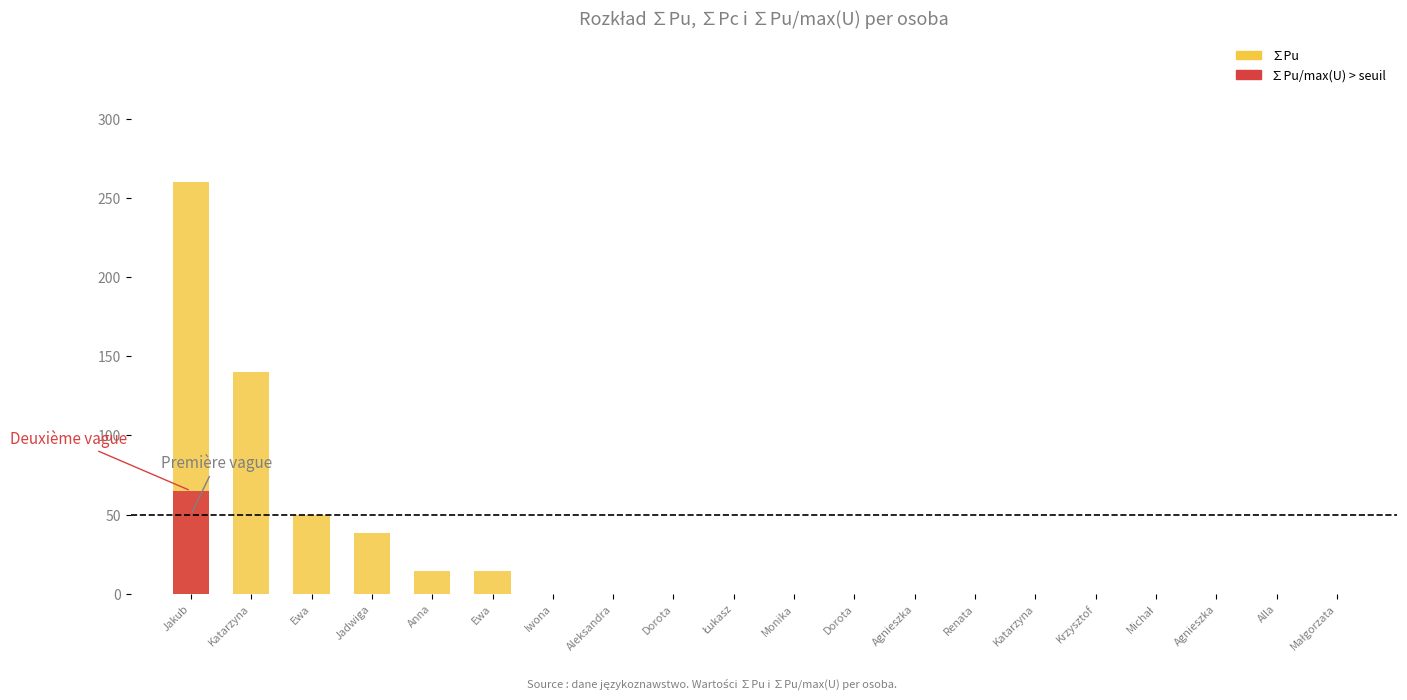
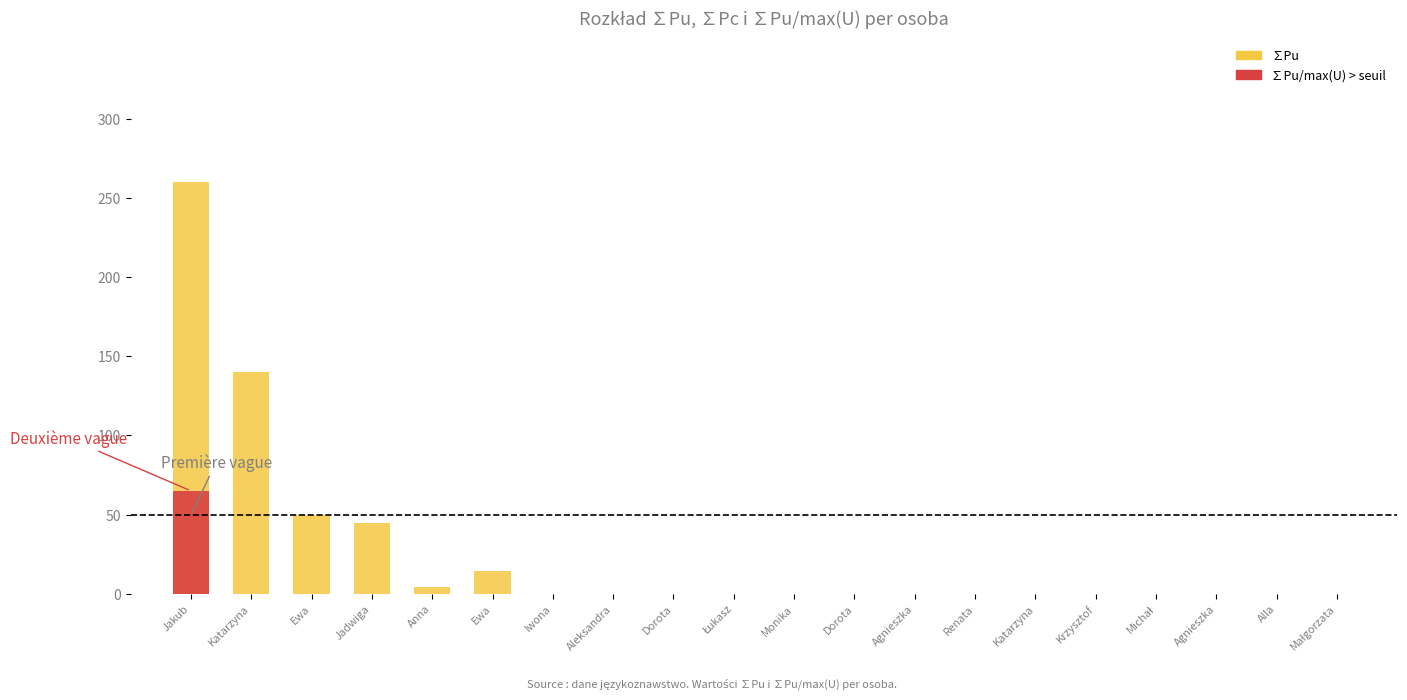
∑Pu, Jadwiga: 38 -> 45
∑Pu, Anna: 14 -> 4
